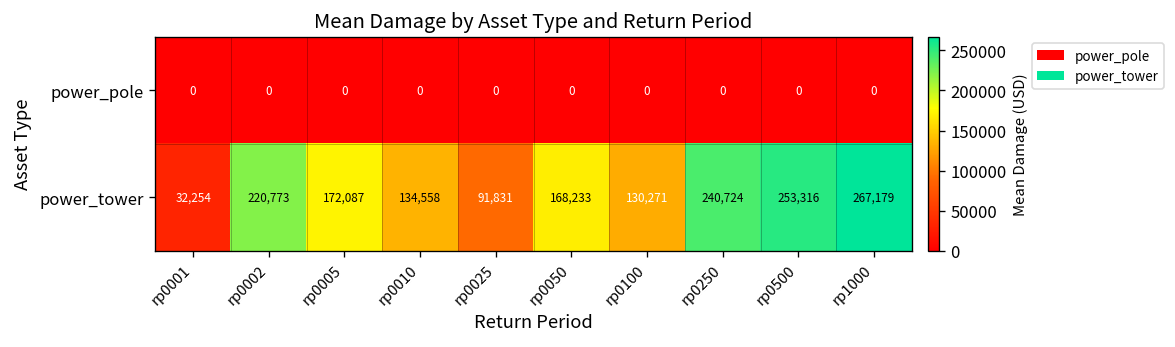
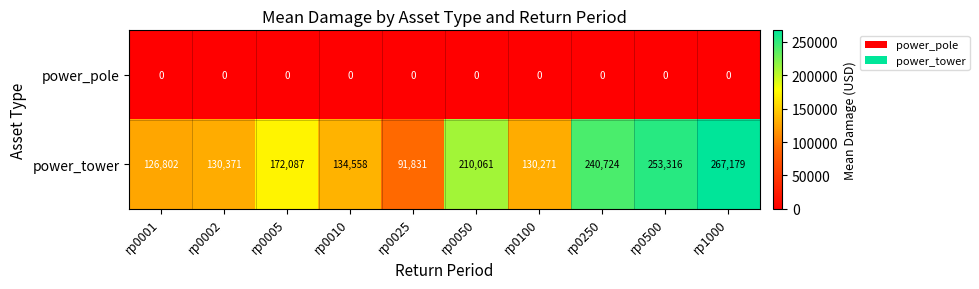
power_tower, rp0001: 32,254 -> 126,802
power_tower, rp0002: 220,773 -> 130,371
power_tower, rp0050: 168,233 -> 210,061
